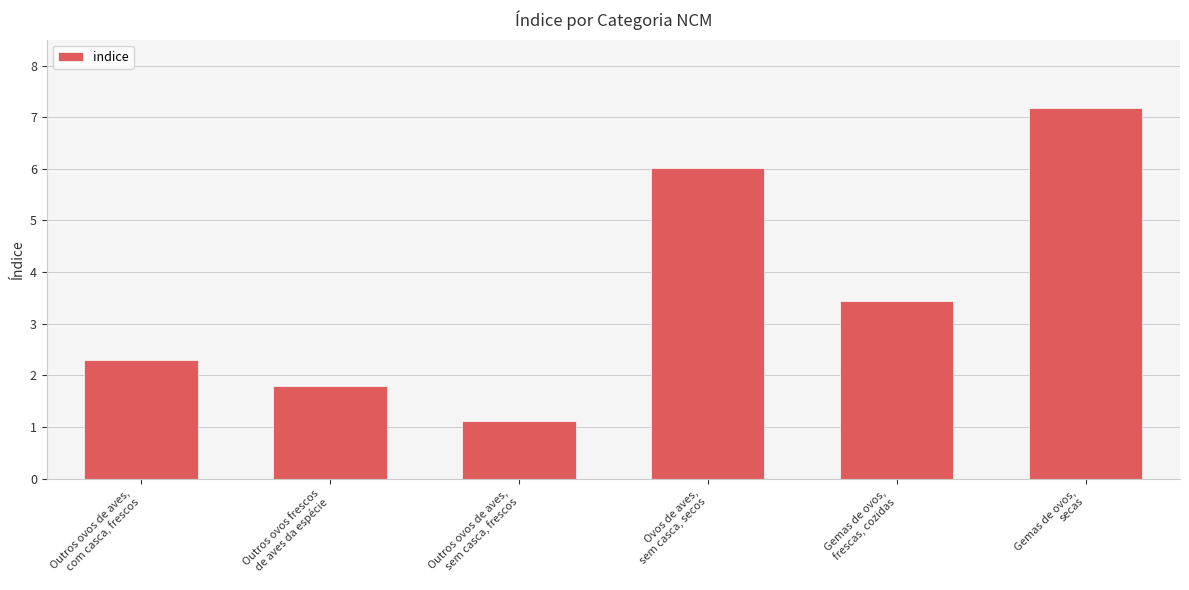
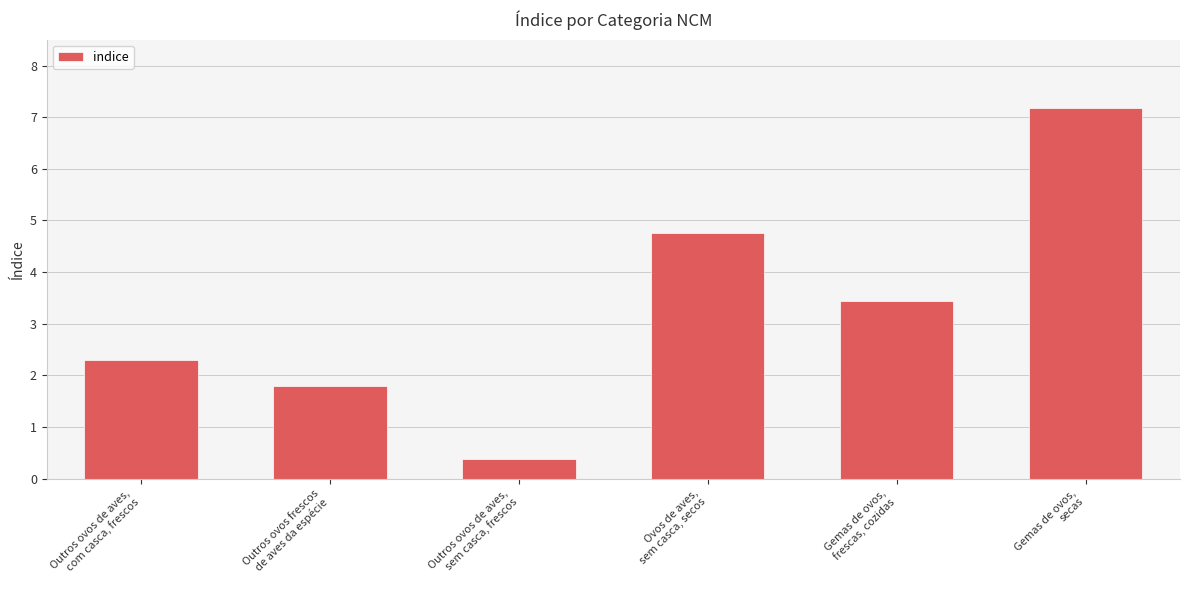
Outros ovos de aves, sem casca, frescos: 1.1 -> 0.4
Ovos de aves, sem casca, secos: 6.0 -> 4.8
